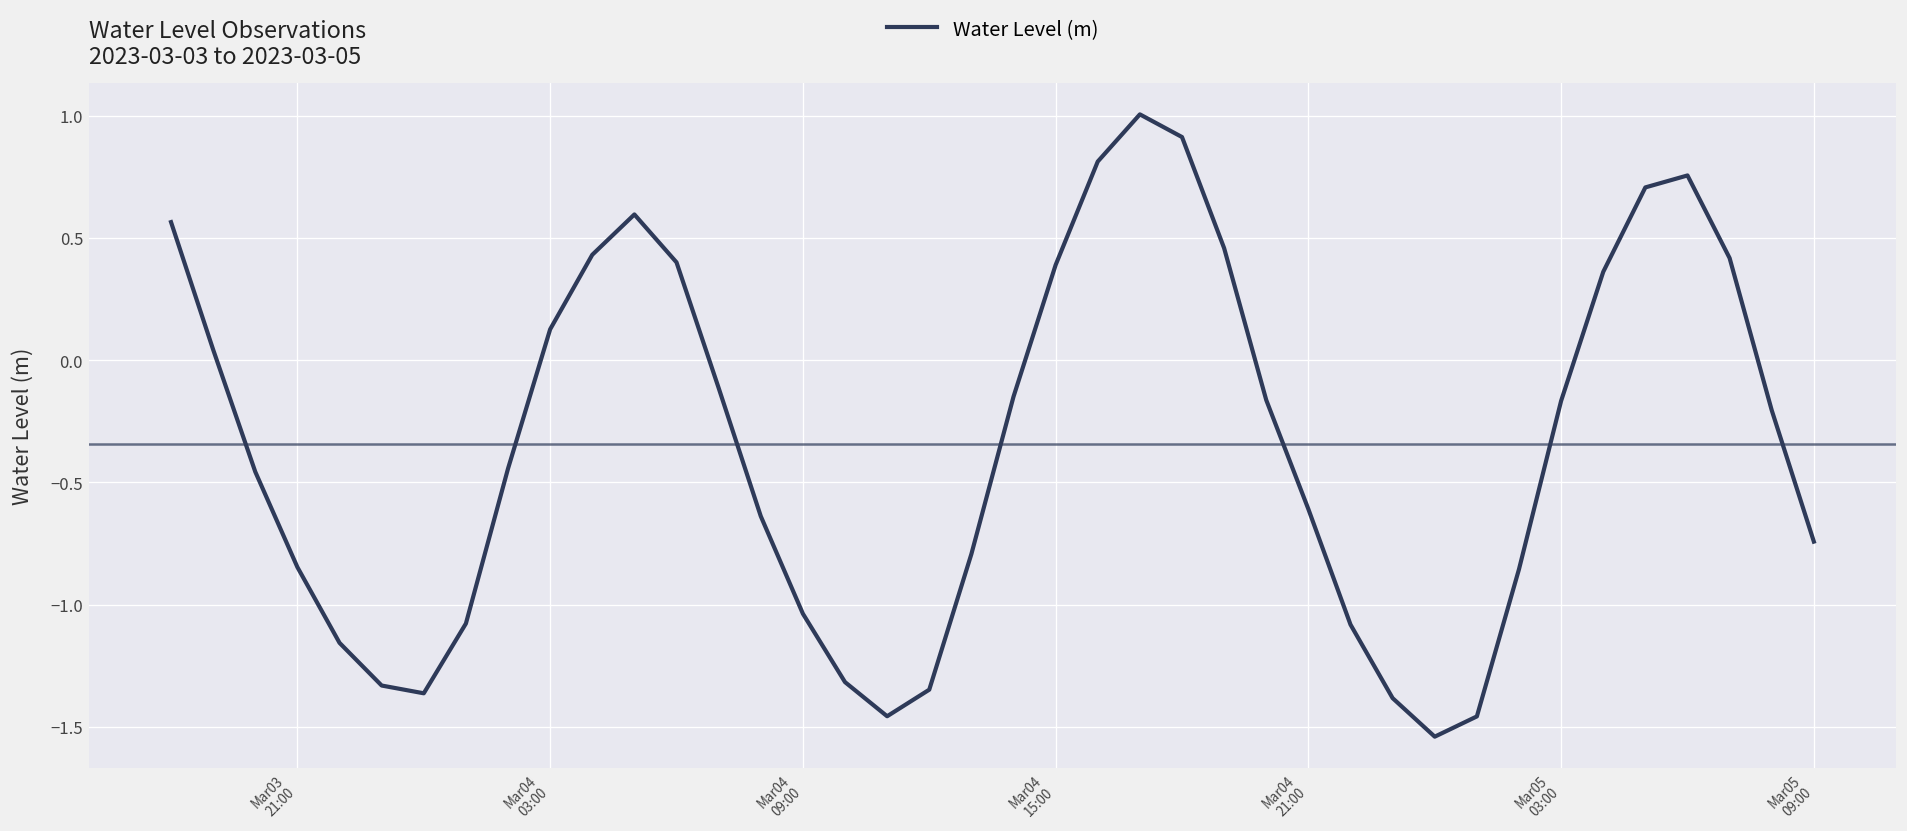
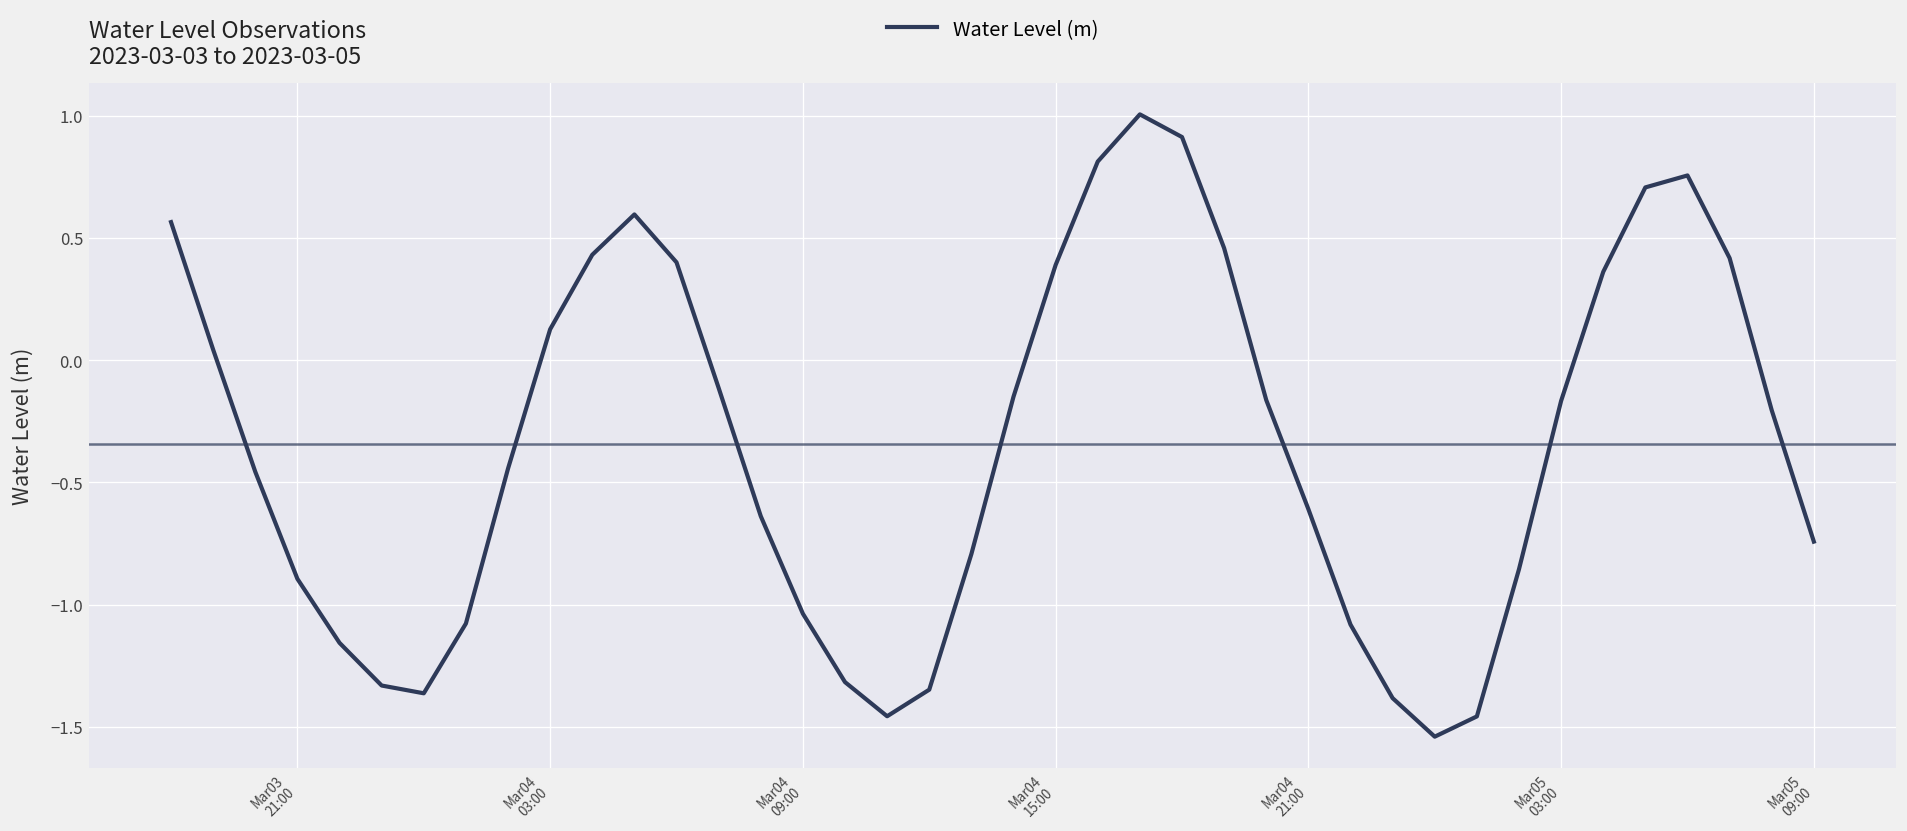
Mar03 21:00: -0.85 -> -0.89
